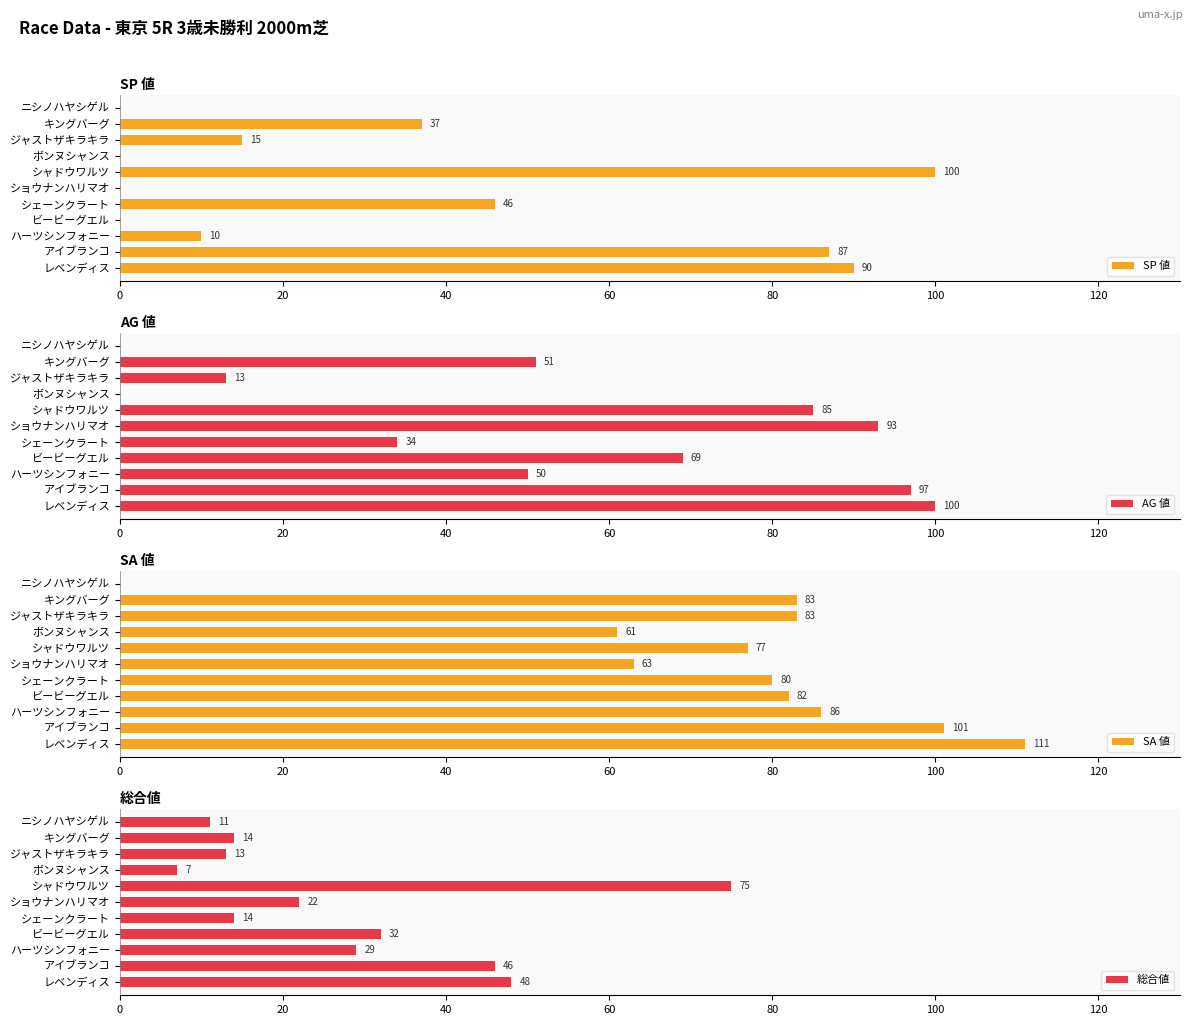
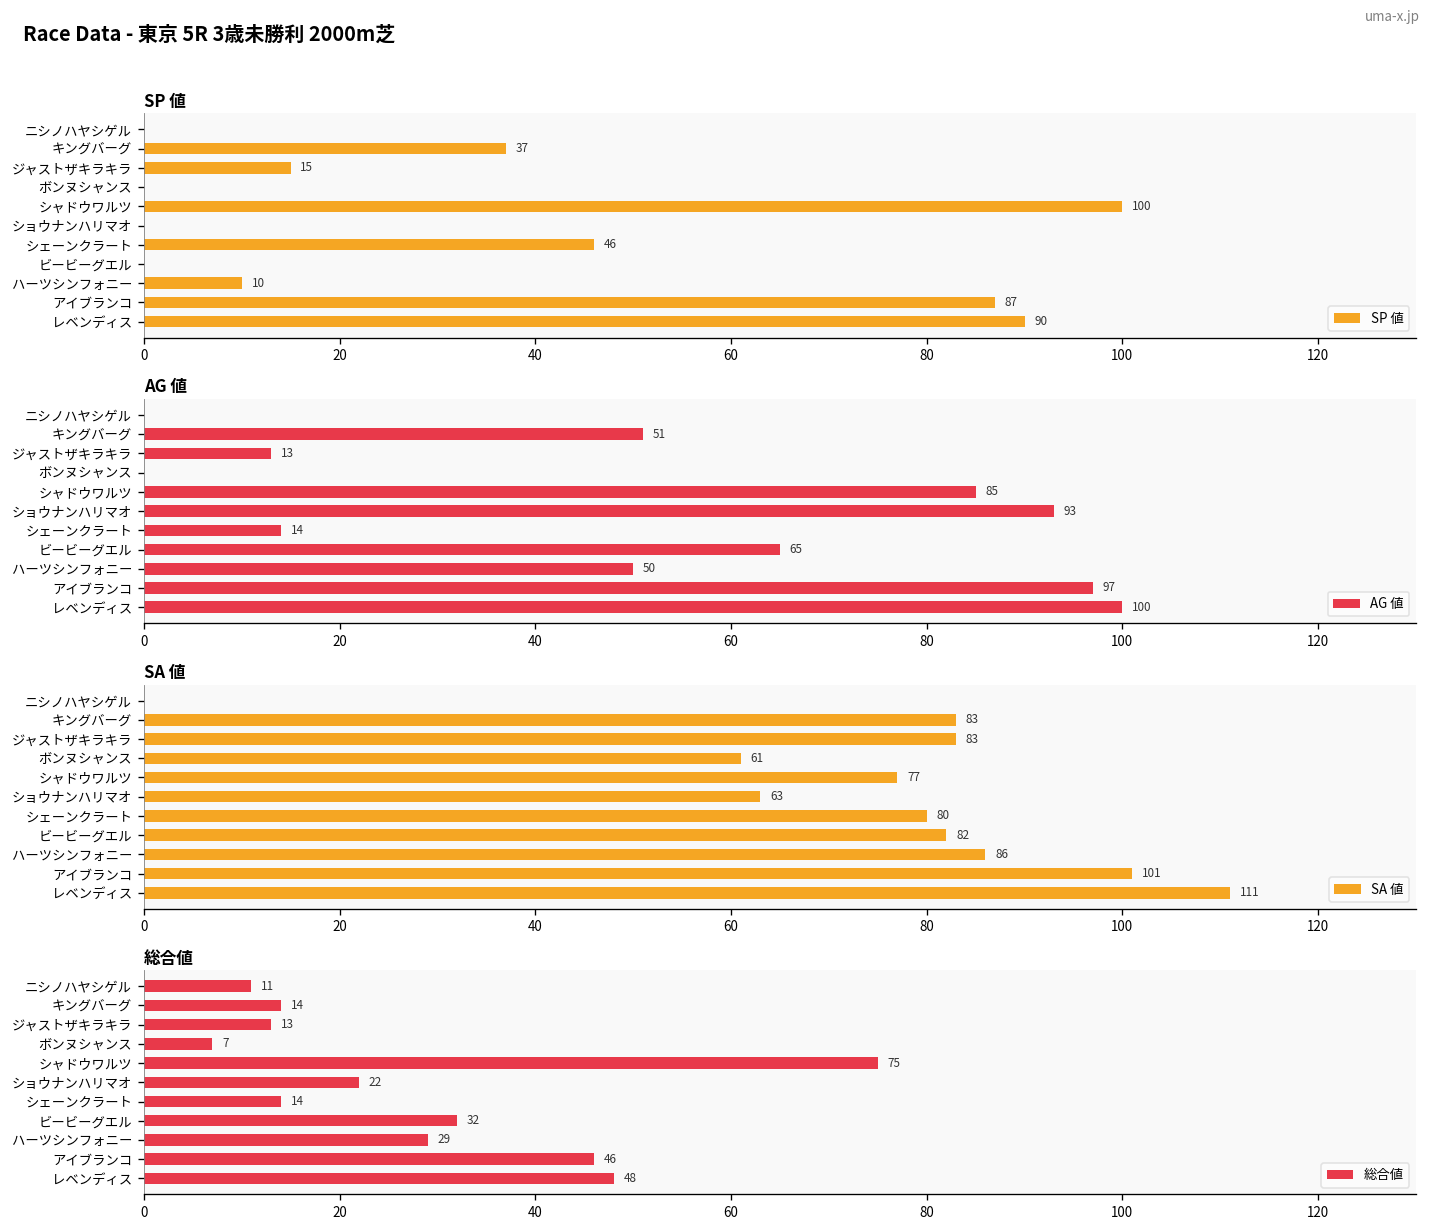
AG 値, シェーンクラート: 34 -> 14
AG 値, ビービーグエル: 69 -> 65
